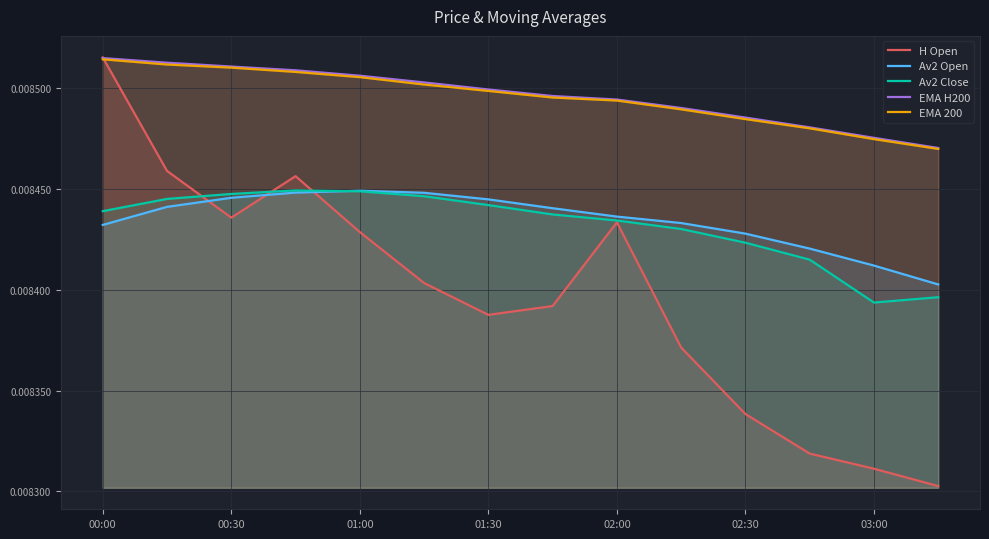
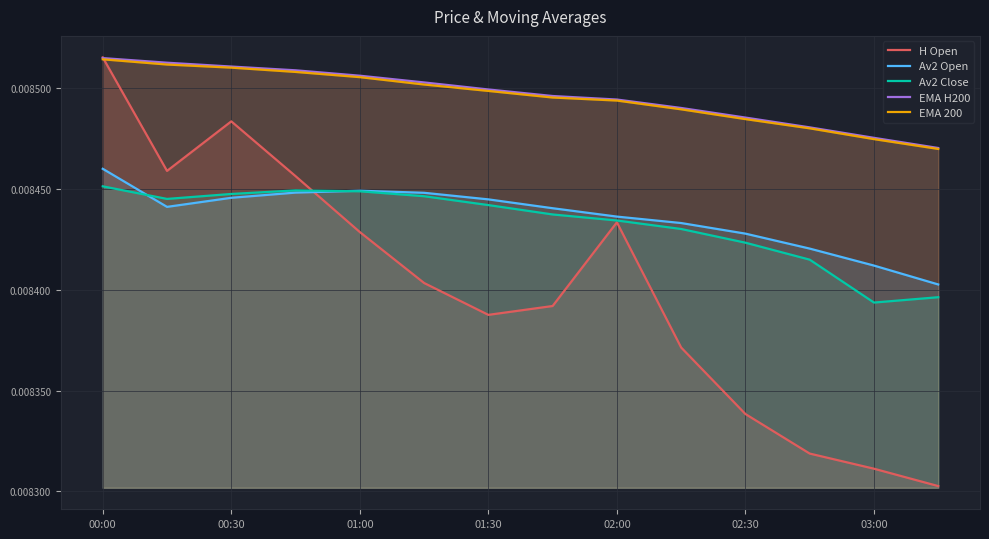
Av2 Open, 00:00: 0.008432 -> 0.008460
Av2 Close, 00:00: 0.008439 -> 0.008451
H Open, 00:30: 0.008436 -> 0.008484
